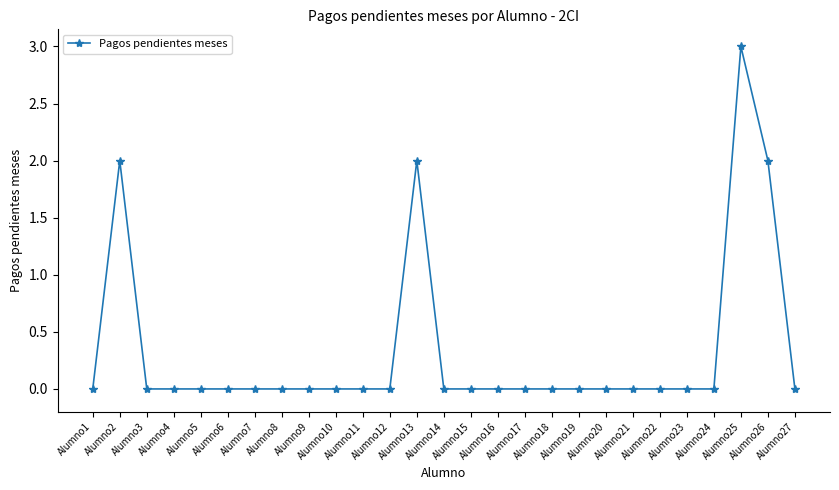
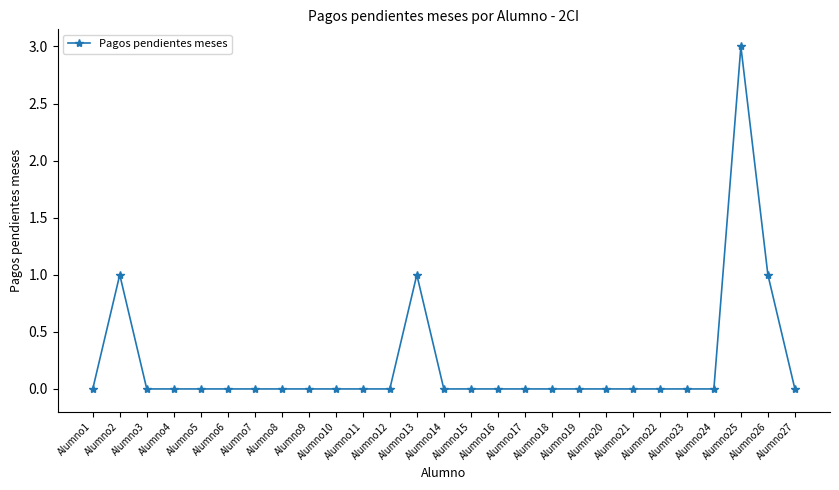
Alumno2: 2 -> 1
Alumno13: 2 -> 1
Alumno26: 2 -> 1
